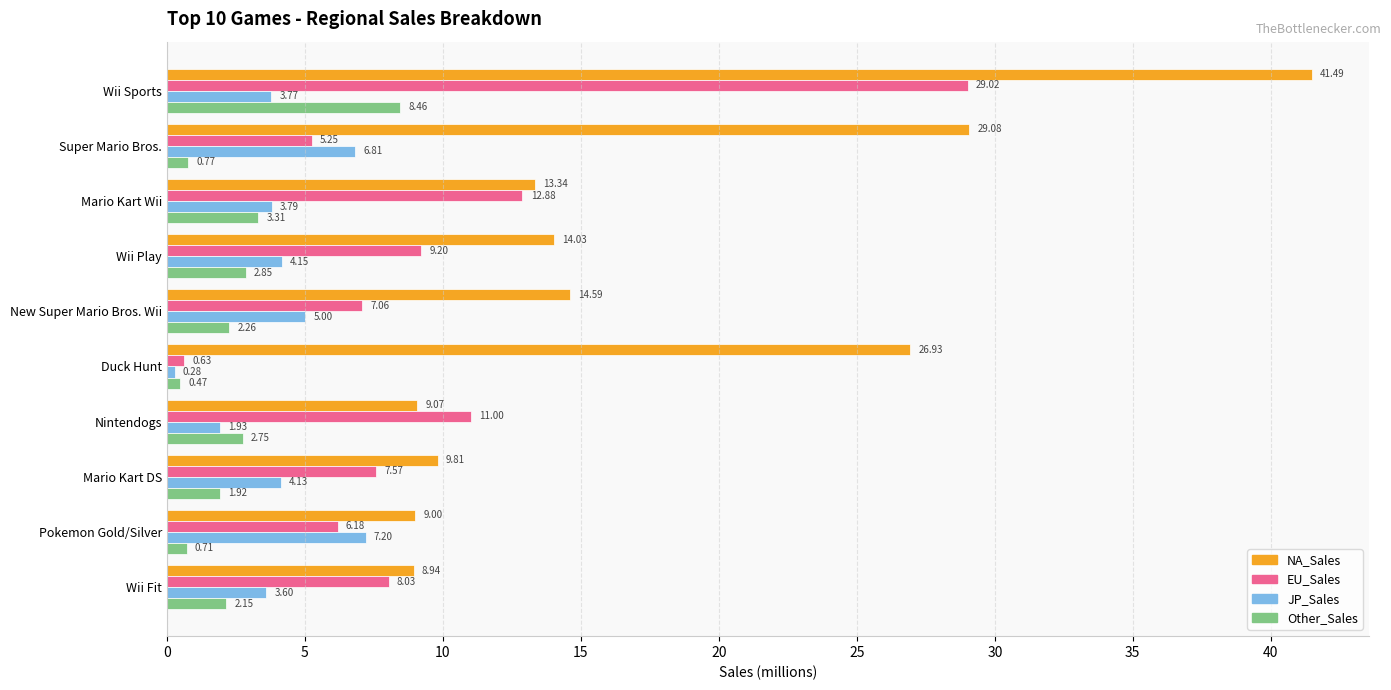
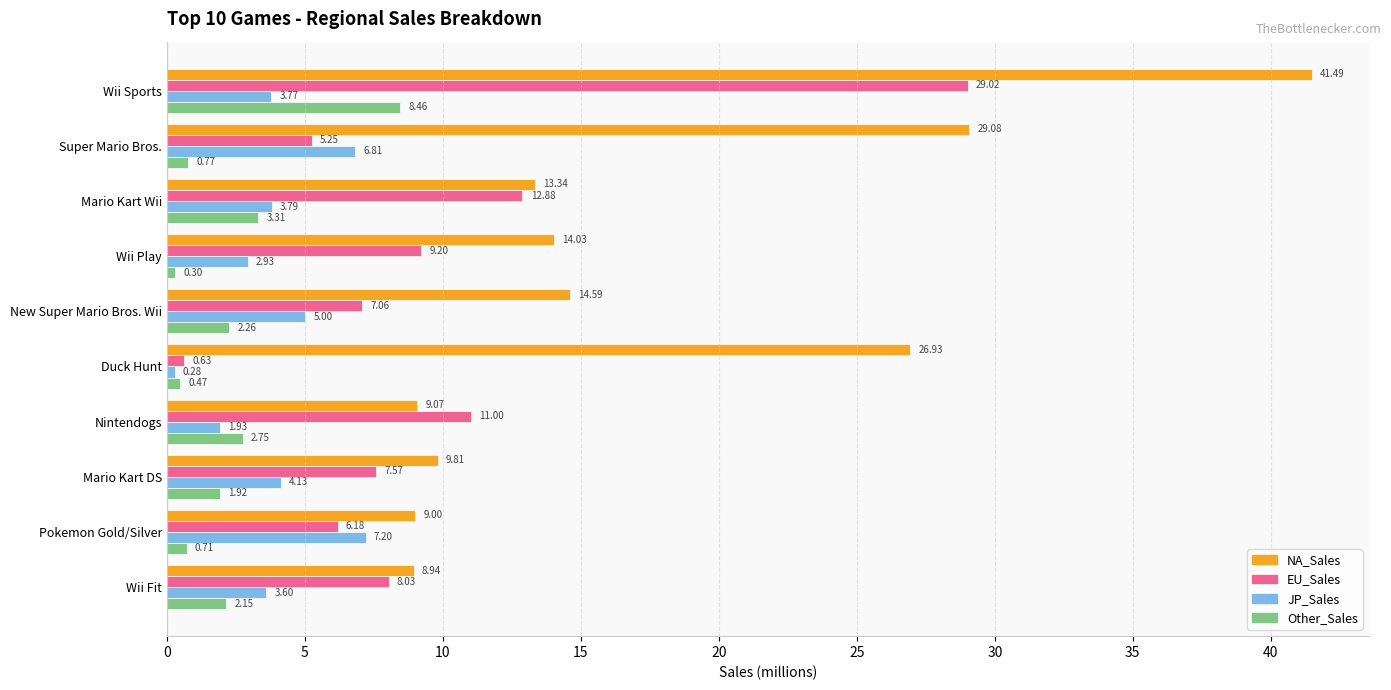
JP_Sales, Wii Play: 4.15 -> 2.93
Other_Sales, Wii Play: 2.85 -> 0.30
